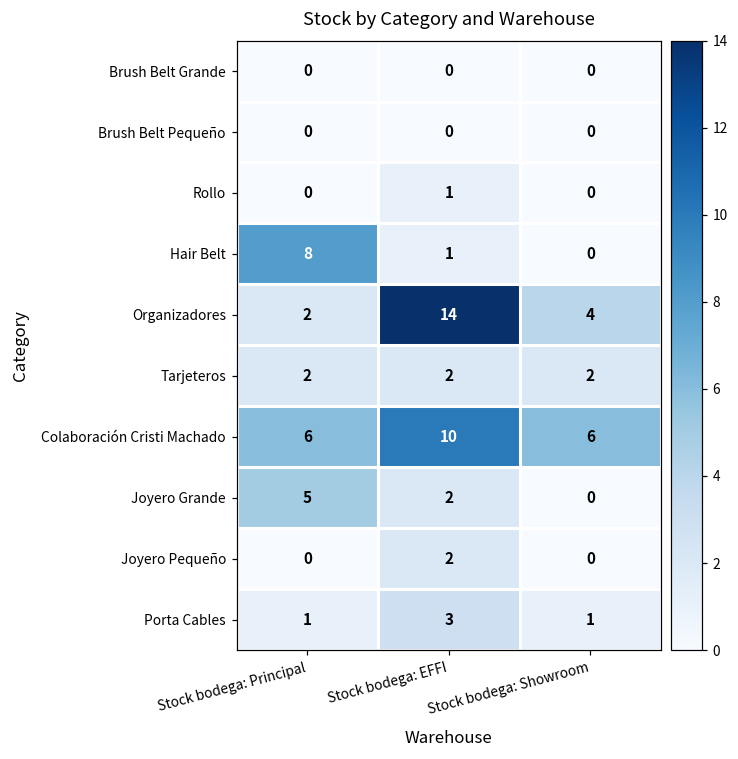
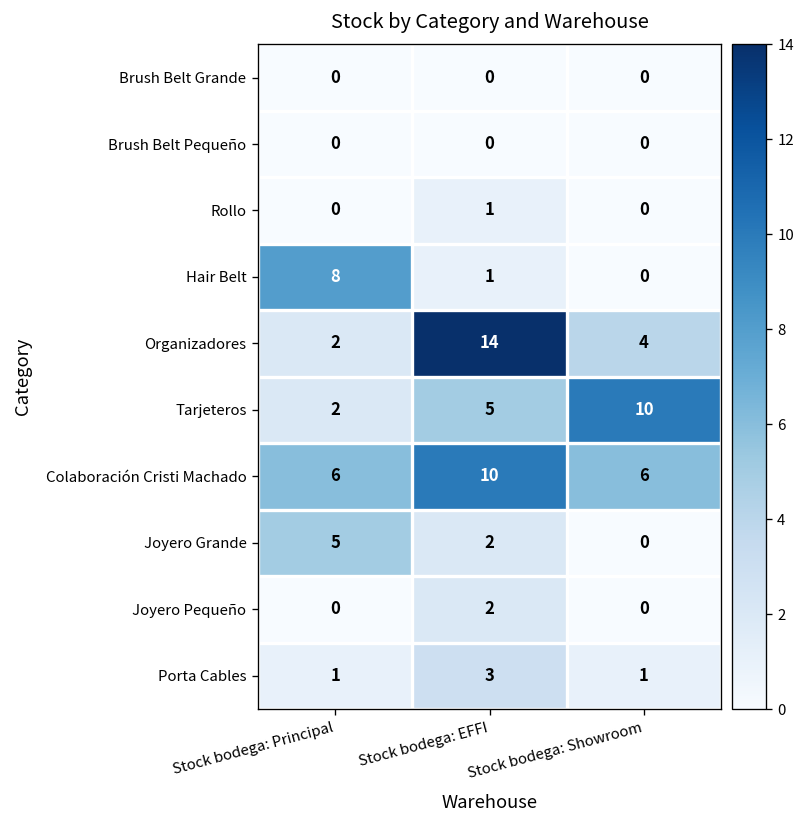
Tarjeteros, Stock bodega: EFFI: 2 -> 5
Tarjeteros, Stock bodega: Showroom: 2 -> 10
